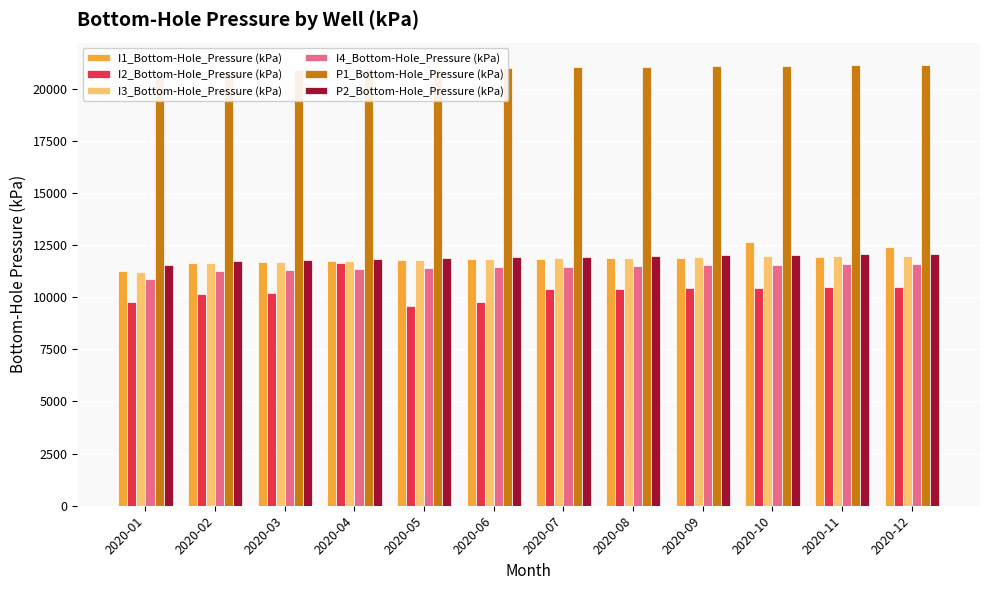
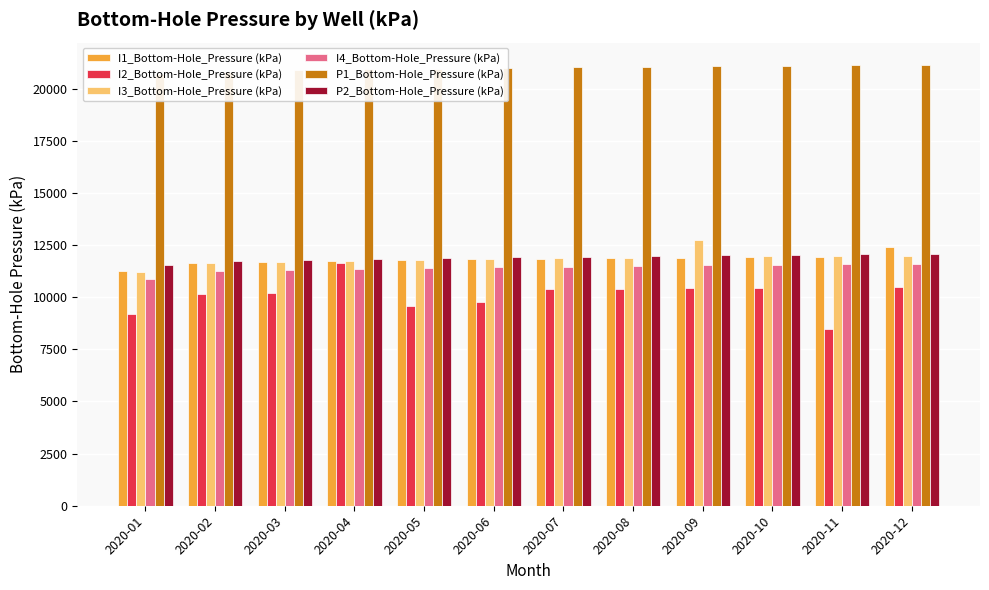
I2_Bottom-Hole_Pressure (kPa), 2020-01: 9800 -> 9200
I3_Bottom-Hole_Pressure (kPa), 2020-09: 11900 -> 12700
I1_Bottom-Hole_Pressure (kPa), 2020-10: 12600 -> 11900
I2_Bottom-Hole_Pressure (kPa), 2020-11: 10500 -> 8500
